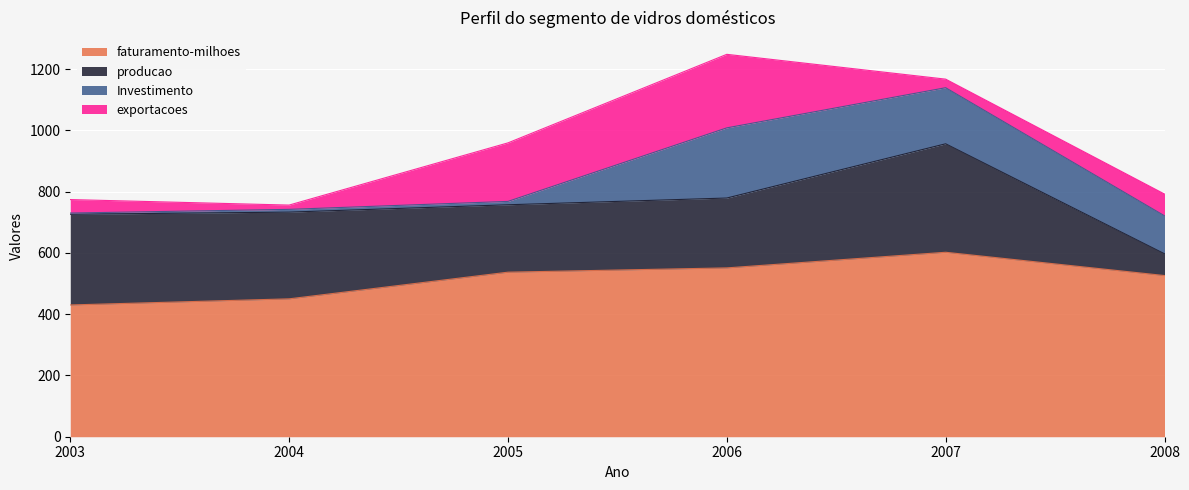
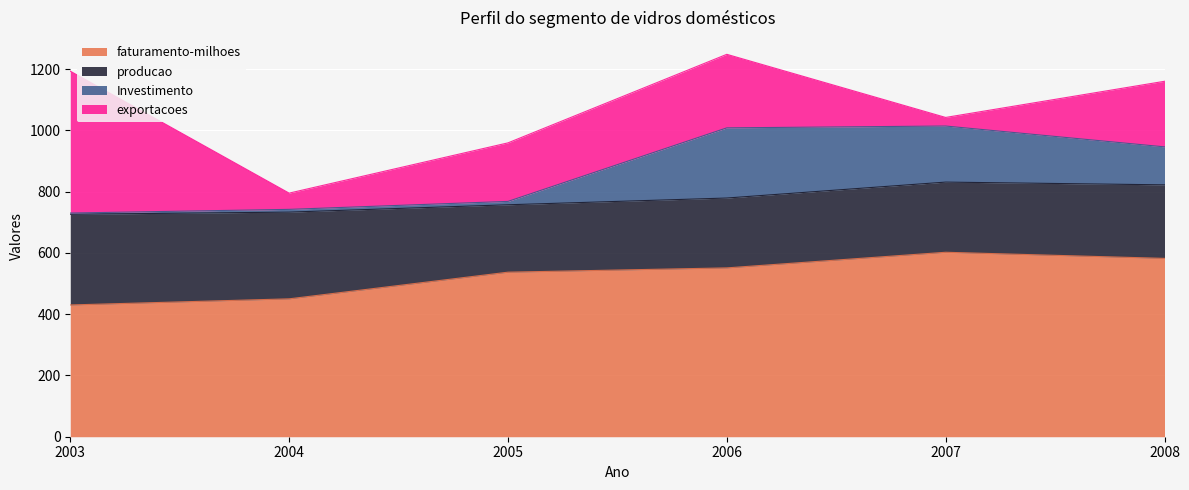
exportacoes, 2003: 40 -> 460
exportacoes, 2004: 10 -> 50
producao, 2007: 350 -> 230
faturamento-milhoes, 2008: 530 -> 580
producao, 2008: 70 -> 240
exportacoes, 2008: 70 -> 210
